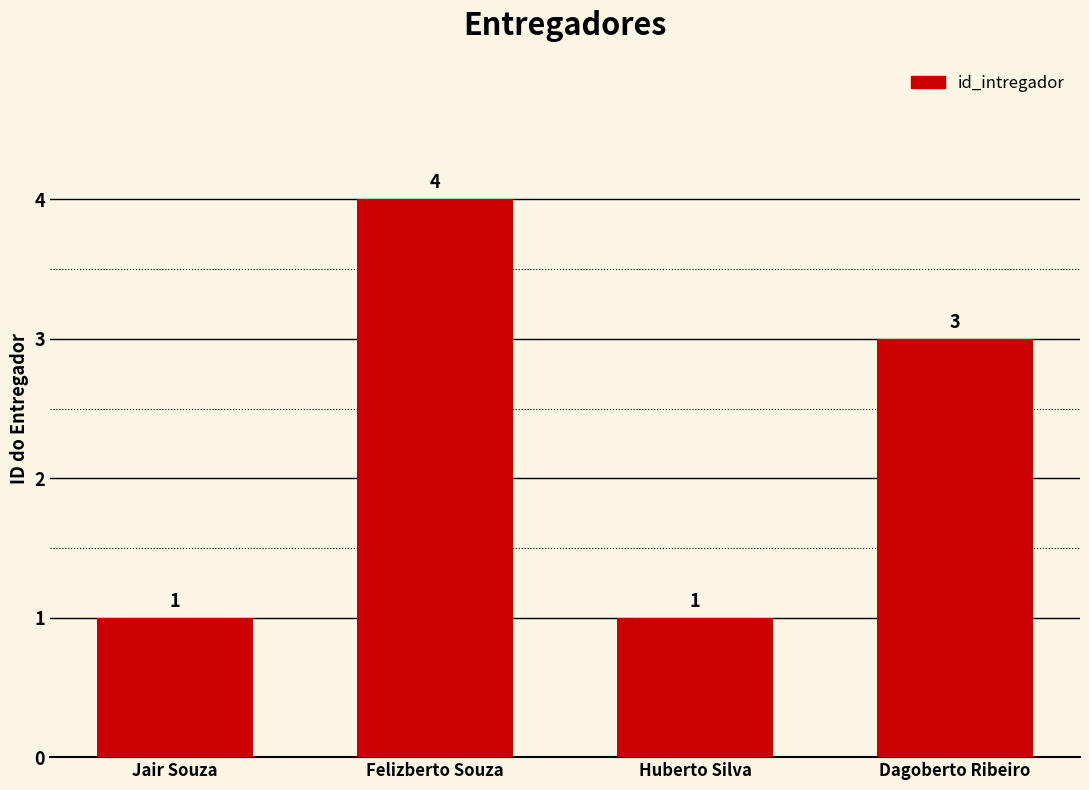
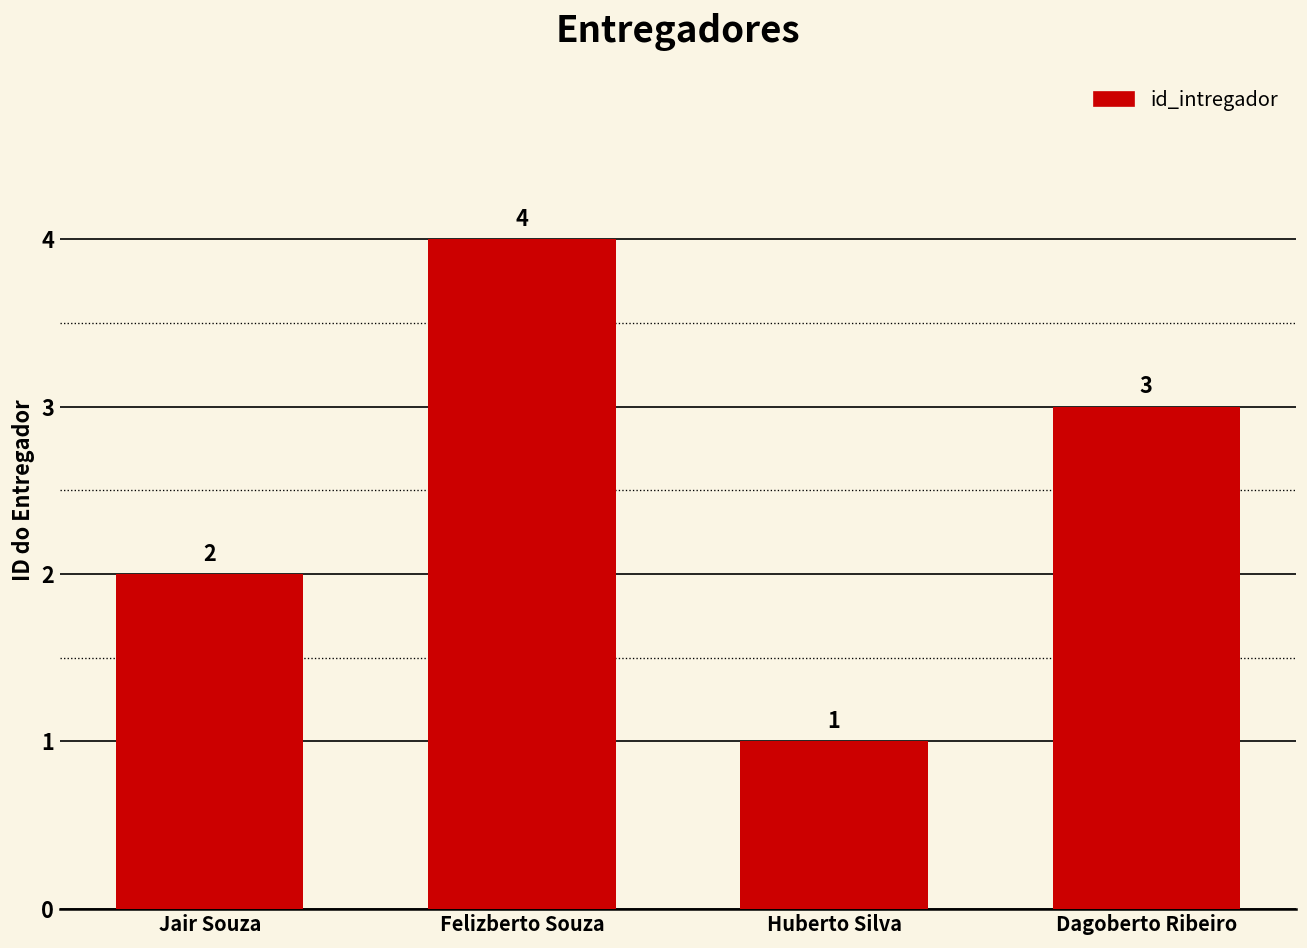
Jair Souza: 1 -> 2
